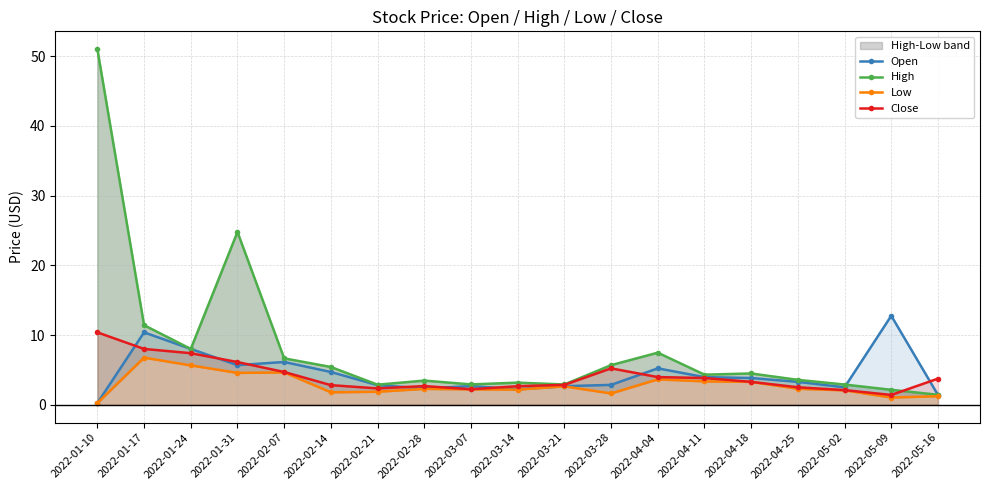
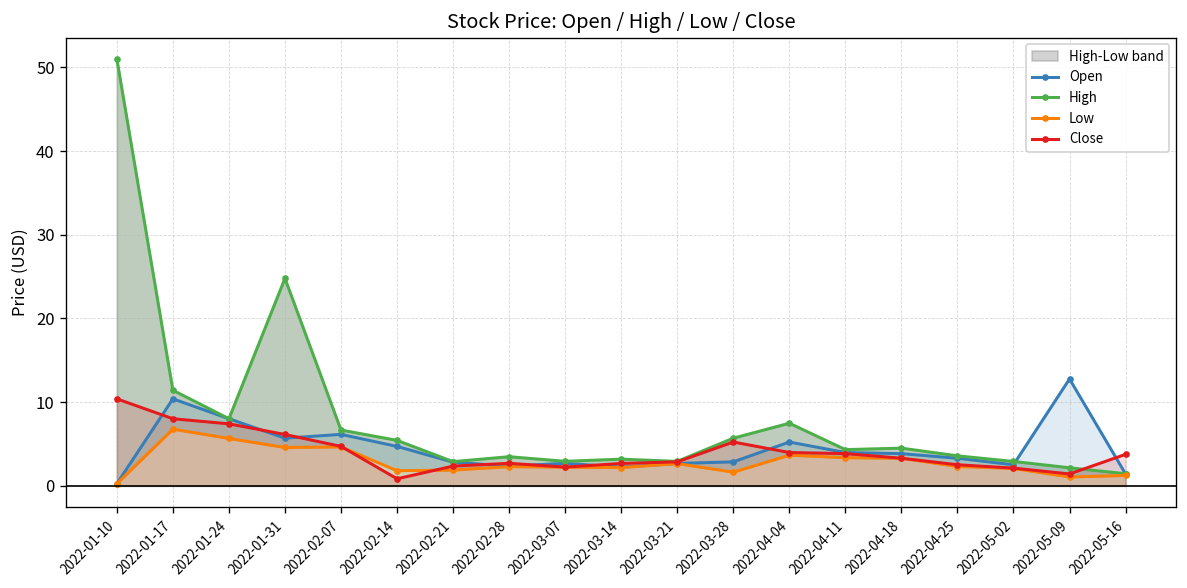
Close, 2022-02-14: 3 -> 1
